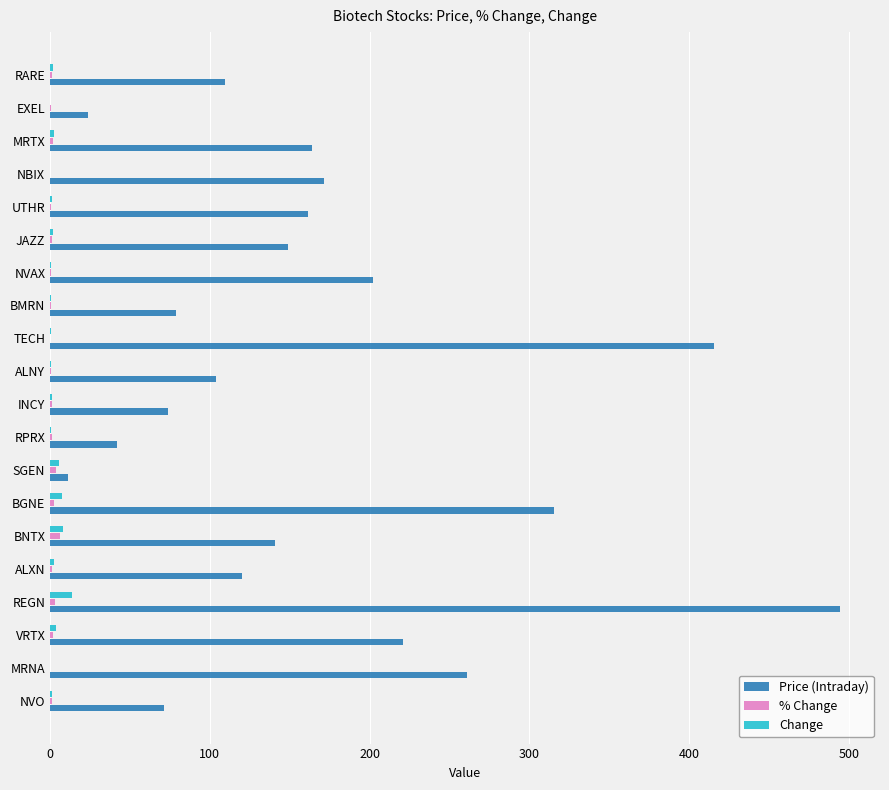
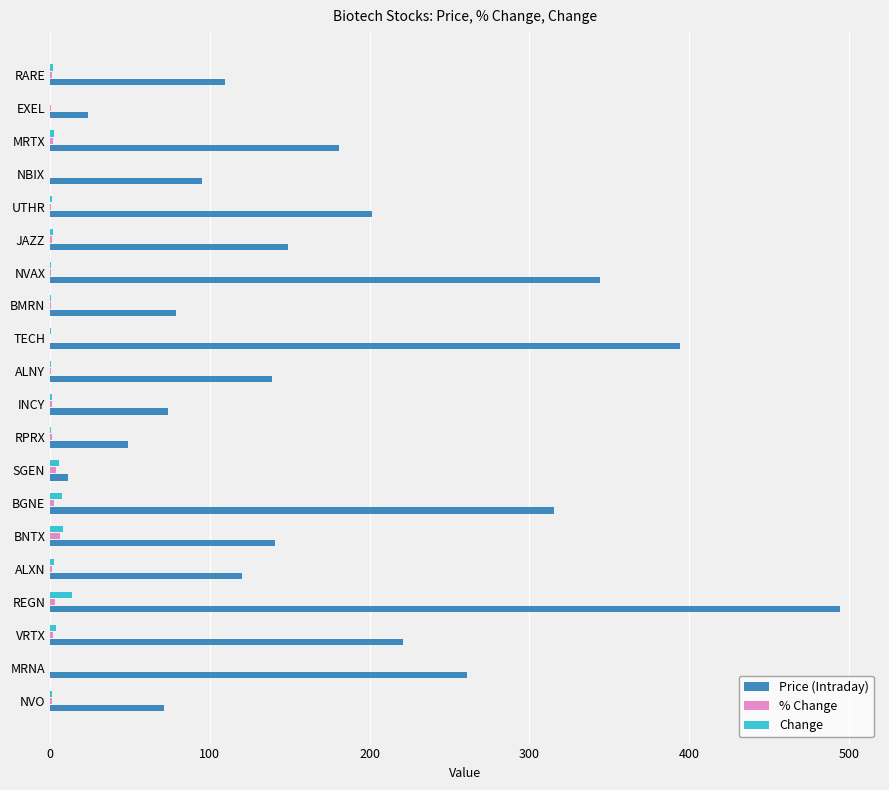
Price (Intraday), MRTX: 164 -> 181
Price (Intraday), NBIX: 171 -> 95
Price (Intraday), UTHR: 161 -> 202
Price (Intraday), NVAX: 202 -> 344
Price (Intraday), TECH: 415 -> 394
Price (Intraday), ALNY: 104 -> 139
Price (Intraday), RPRX: 42 -> 49
